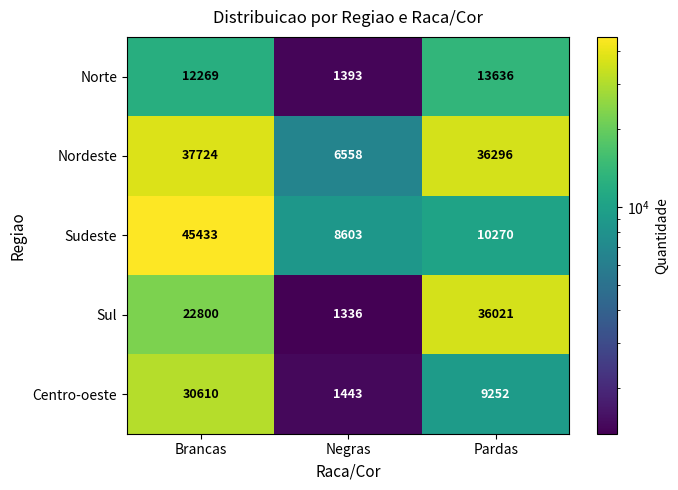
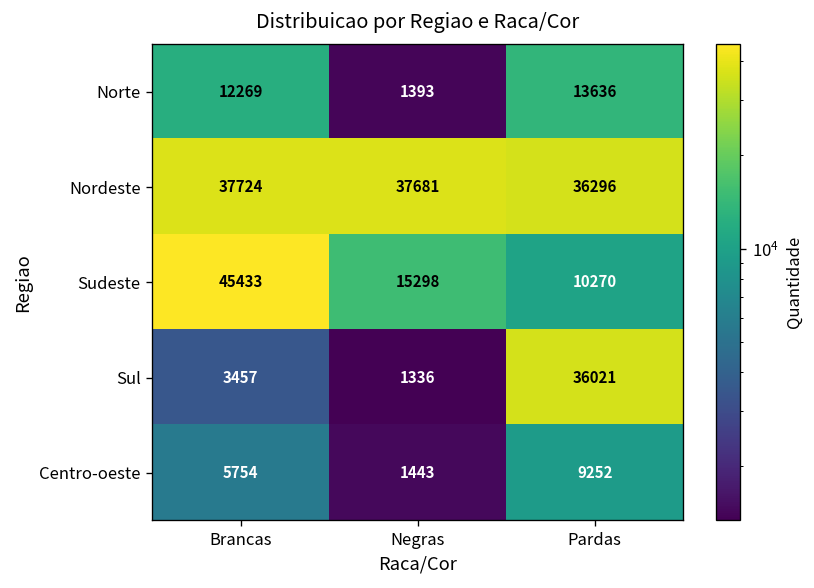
Nordeste, Negras: 6558 -> 37681
Sudeste, Negras: 8603 -> 15298
Sul, Brancas: 22800 -> 3457
Centro-oeste, Brancas: 30610 -> 5754
